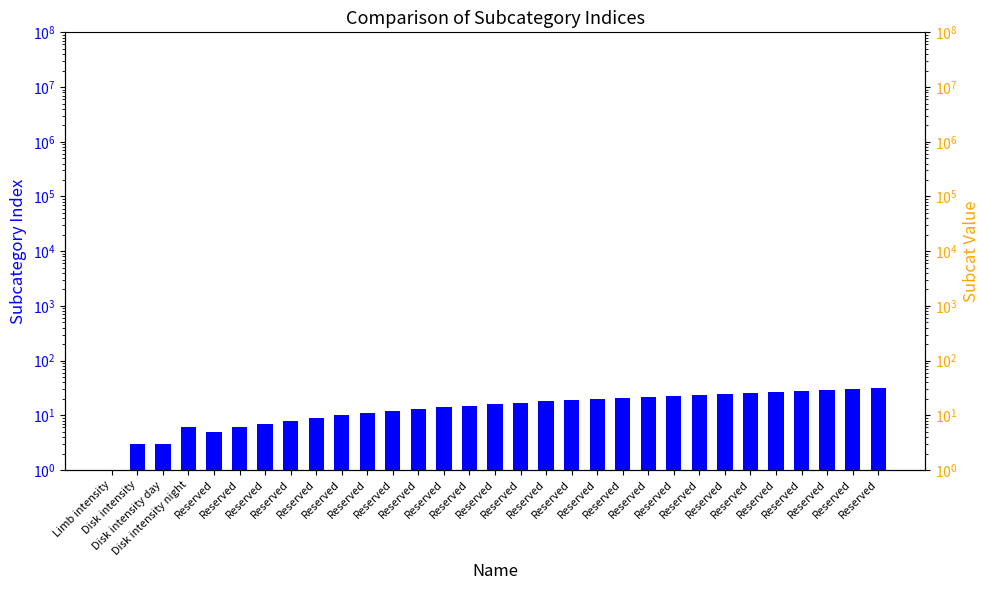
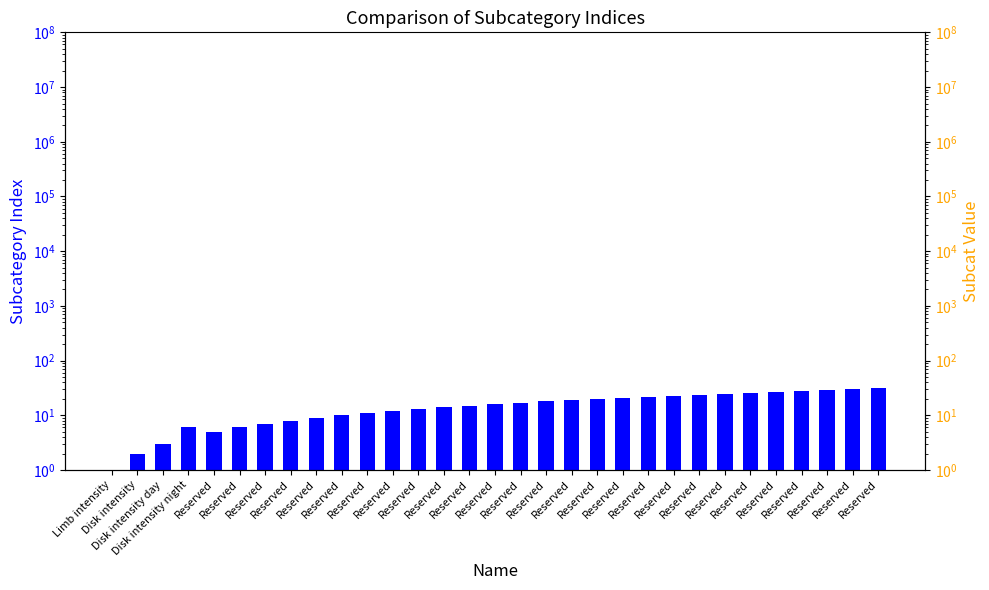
Disk intensity: 3 -> 2.0
